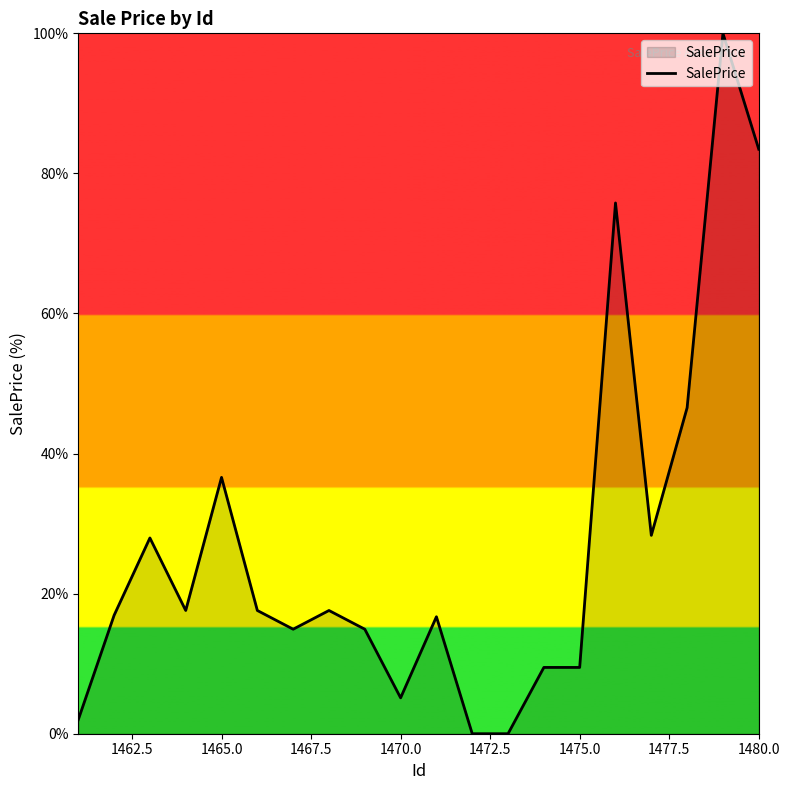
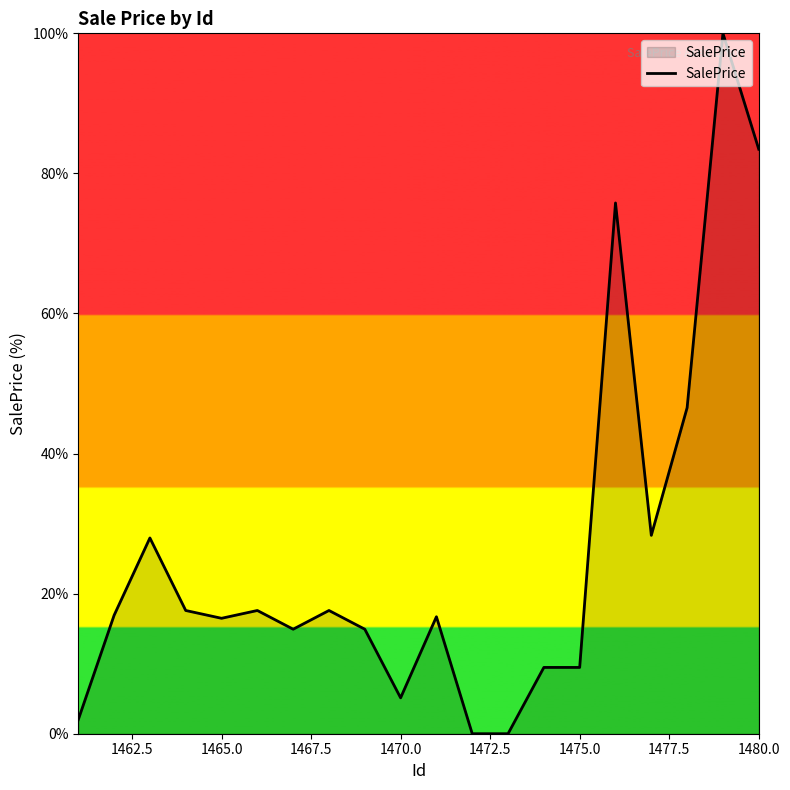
1465.0: 37% -> 16%
